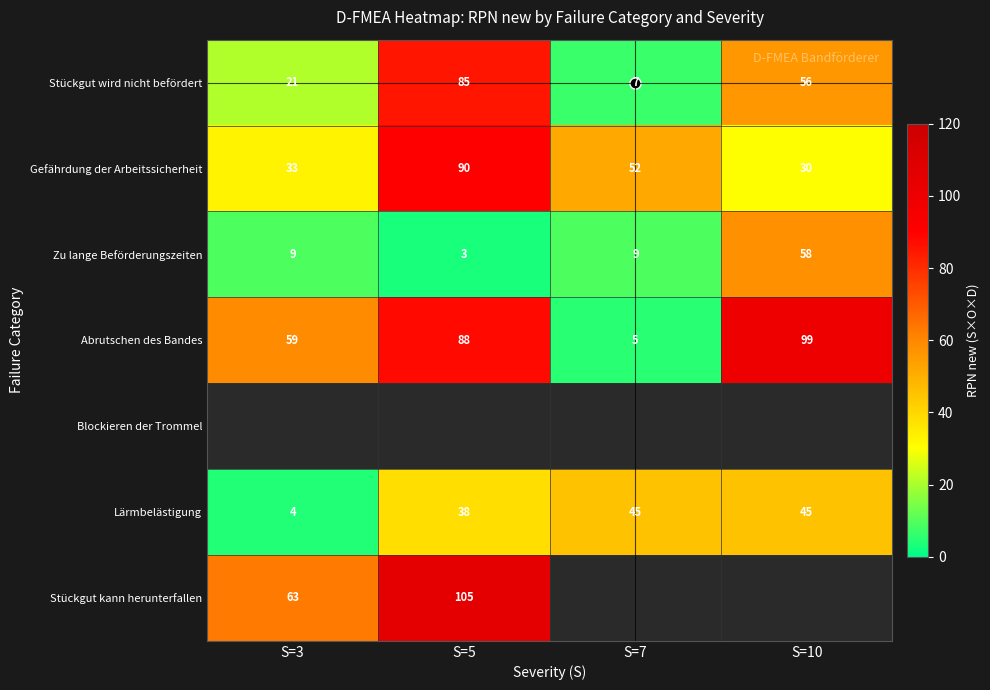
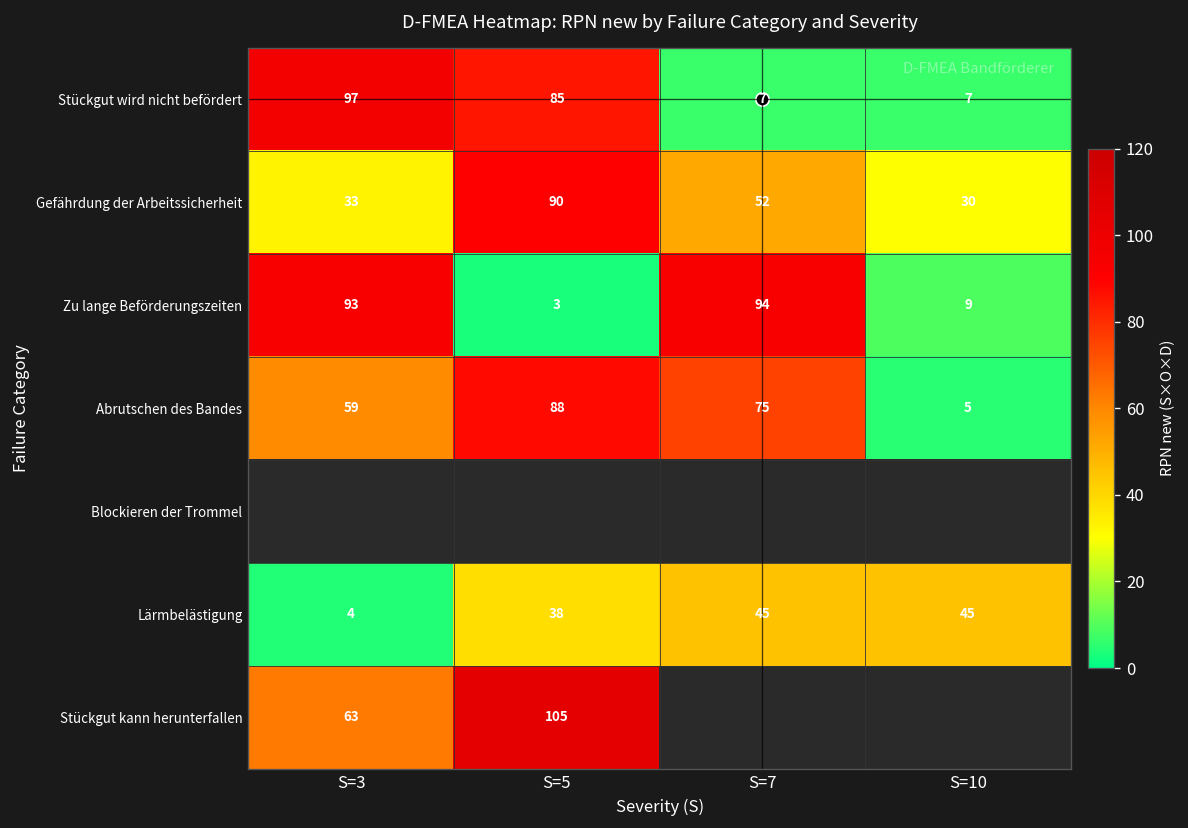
Stückgut wird nicht befördert, S=3: 21 -> 97
Stückgut wird nicht befördert, S=10: 56 -> 7
Zu lange Beförderungszeiten, S=3: 9 -> 93
Zu lange Beförderungszeiten, S=7: 9 -> 94
Zu lange Beförderungszeiten, S=10: 58 -> 9
Abrutschen des Bandes, S=7: 5 -> 75
Abrutschen des Bandes, S=10: 99 -> 5
